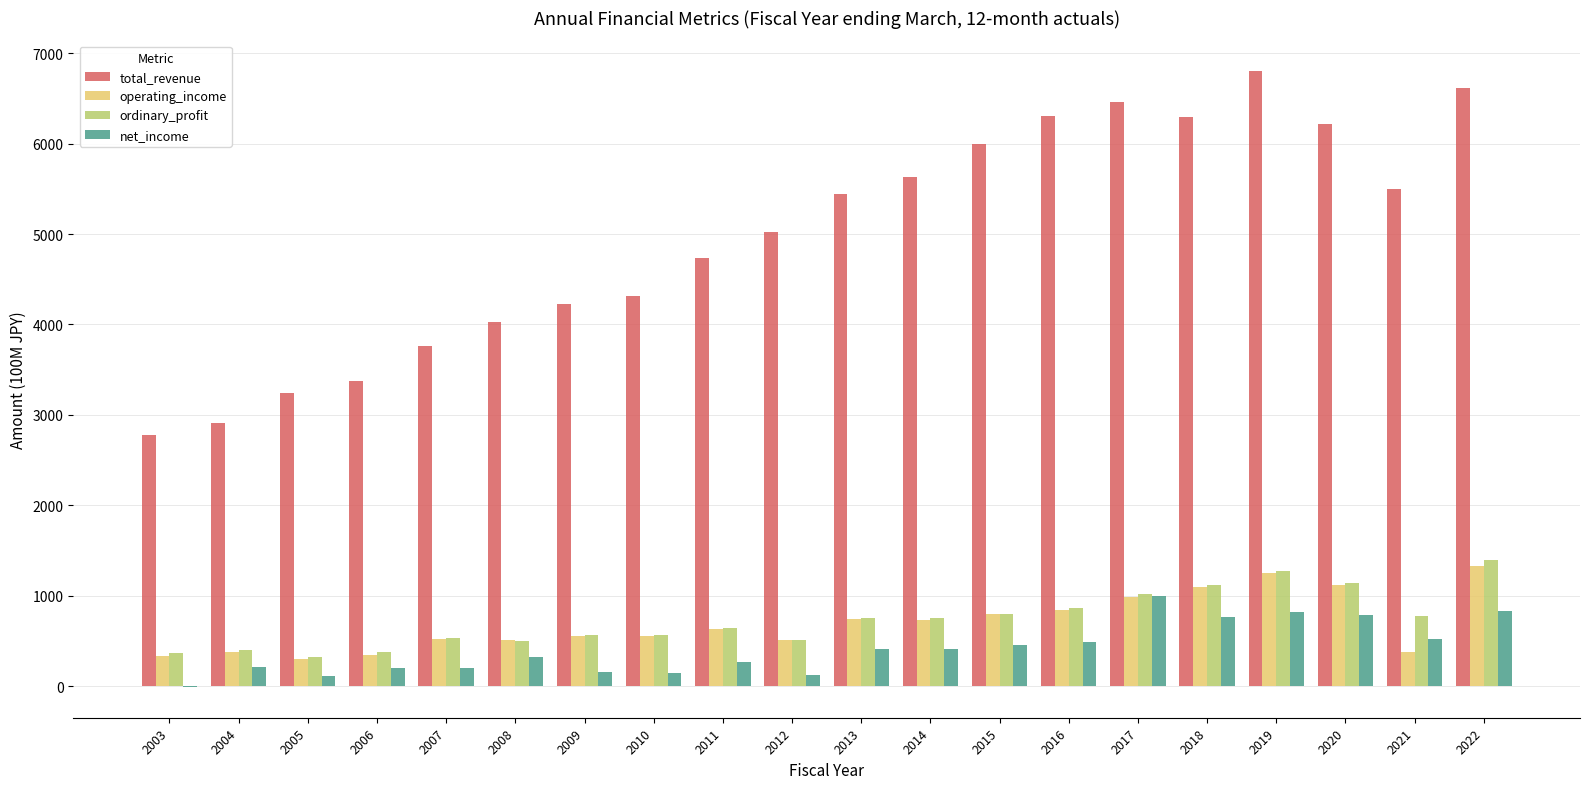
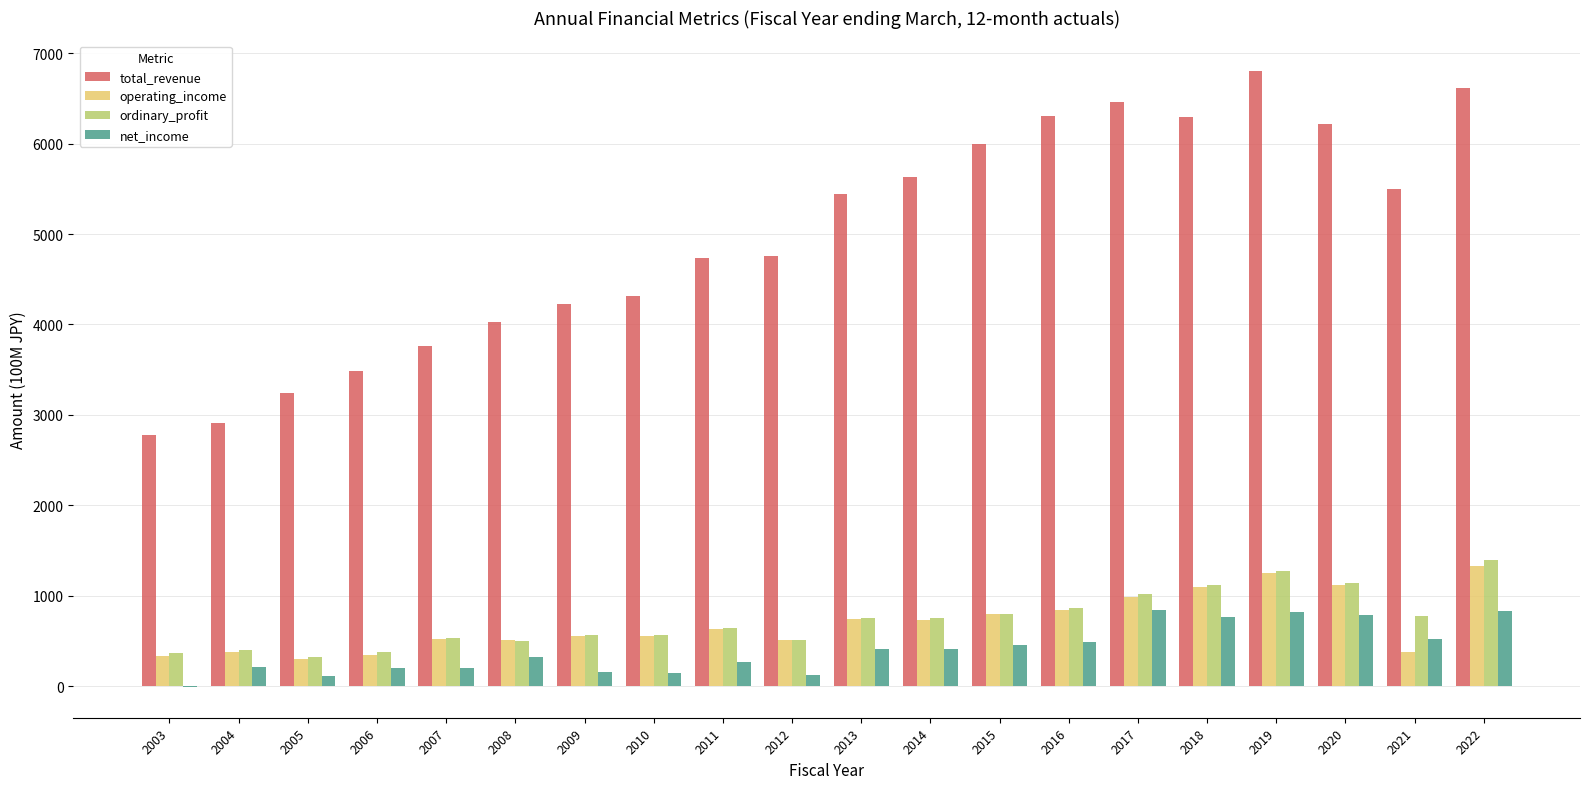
total_revenue, 2006: 3400 -> 3500
total_revenue, 2012: 5000 -> 4800
net_income, 2017: 1000 -> 800
